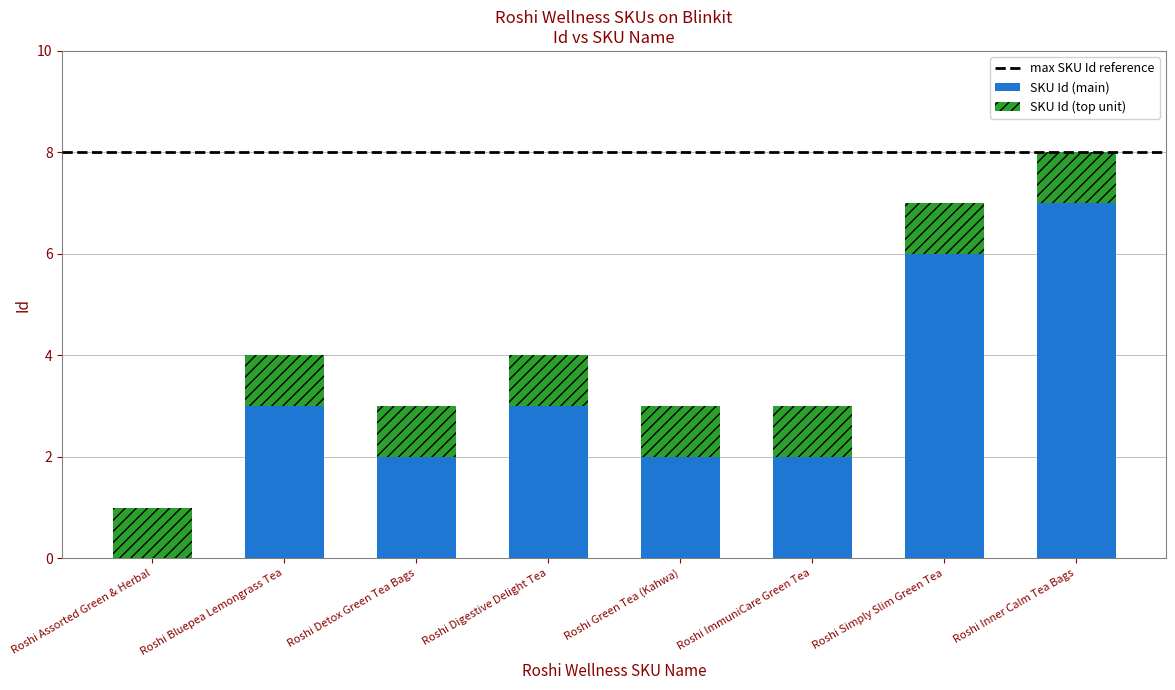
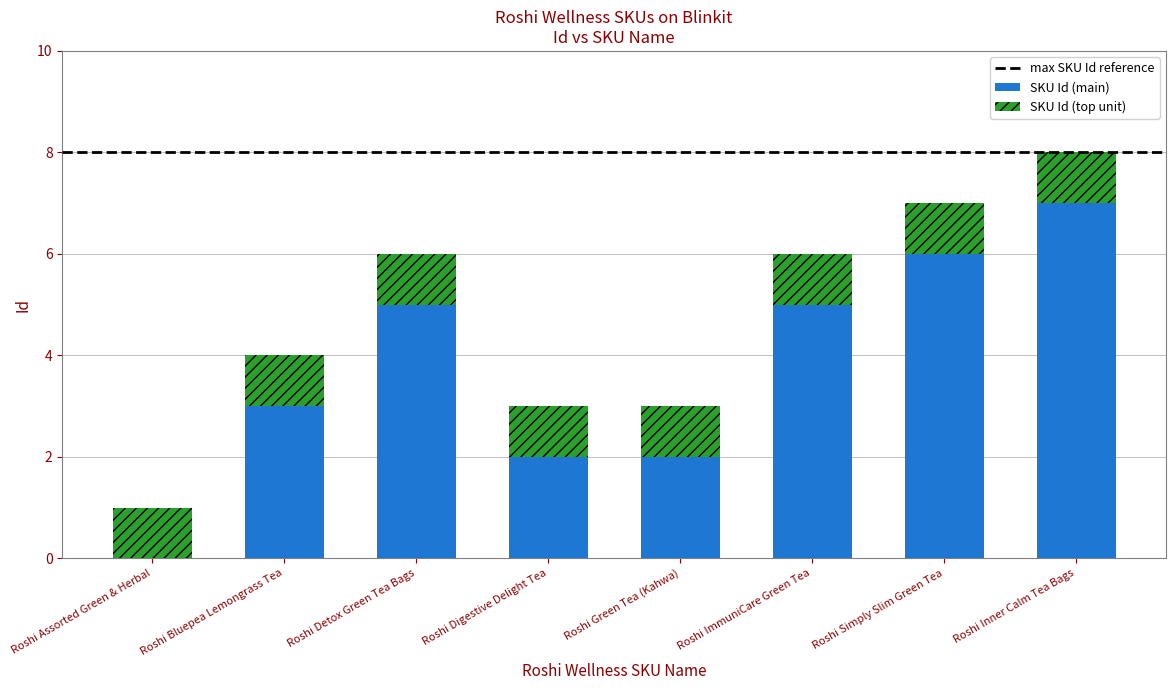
SKU Id (main), Roshi Detox Green Tea Bags: 2.0 -> 5.0
SKU Id (main), Roshi Digestive Delight Tea: 3.0 -> 2.0
SKU Id (main), Roshi ImmuniCare Green Tea: 2.0 -> 5.0
